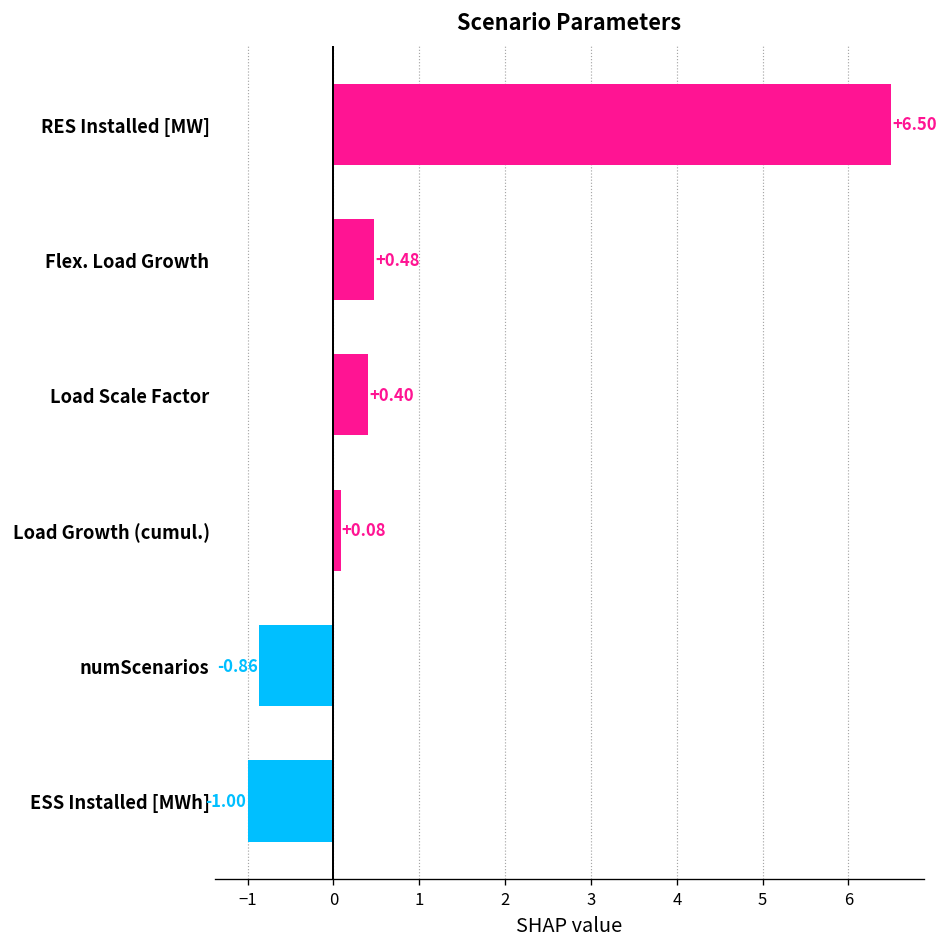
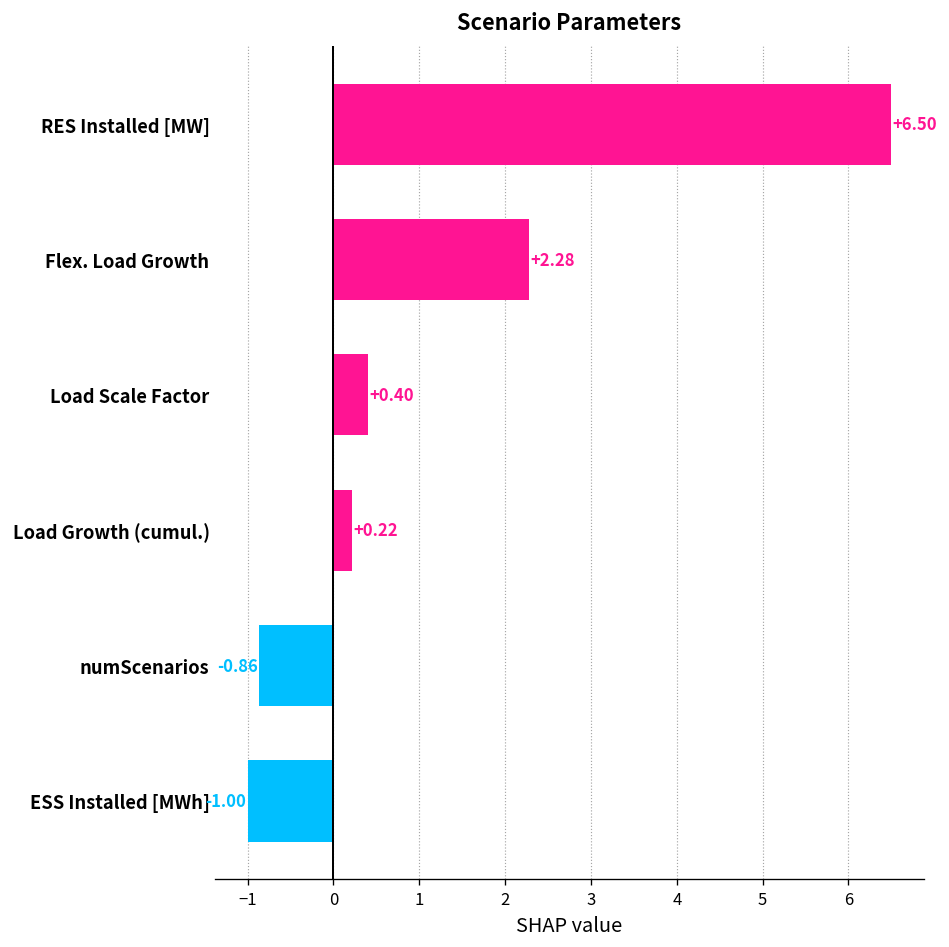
Flex. Load Growth: +0.48 -> +2.28
Load Growth (cumul.): +0.08 -> +0.22
